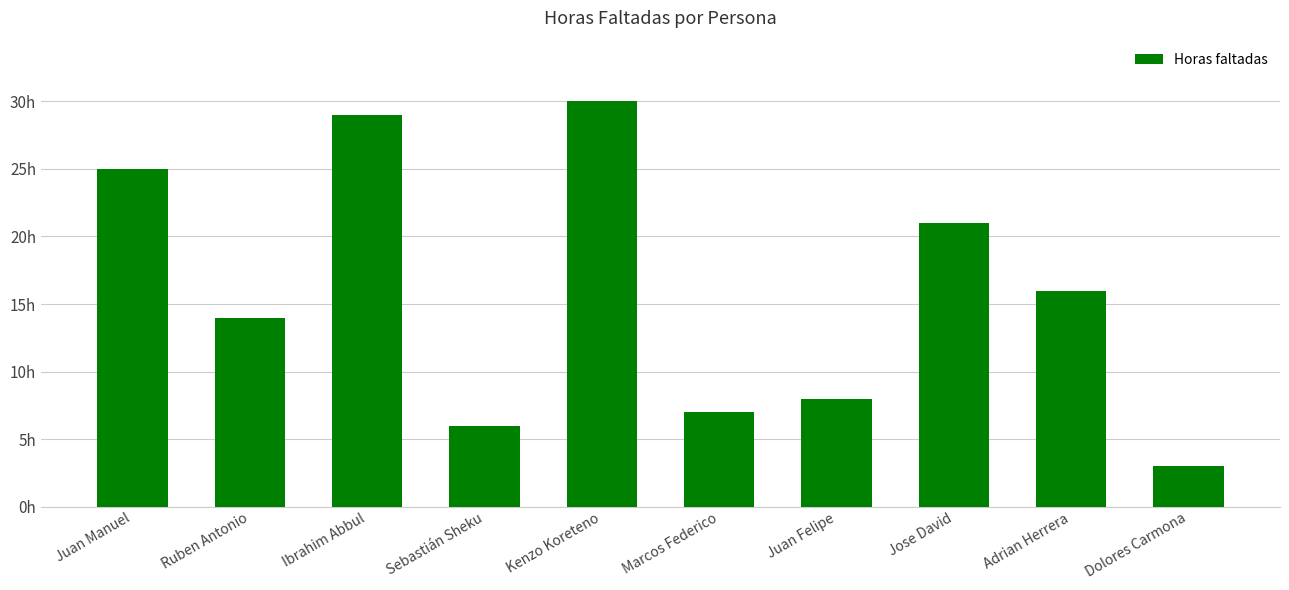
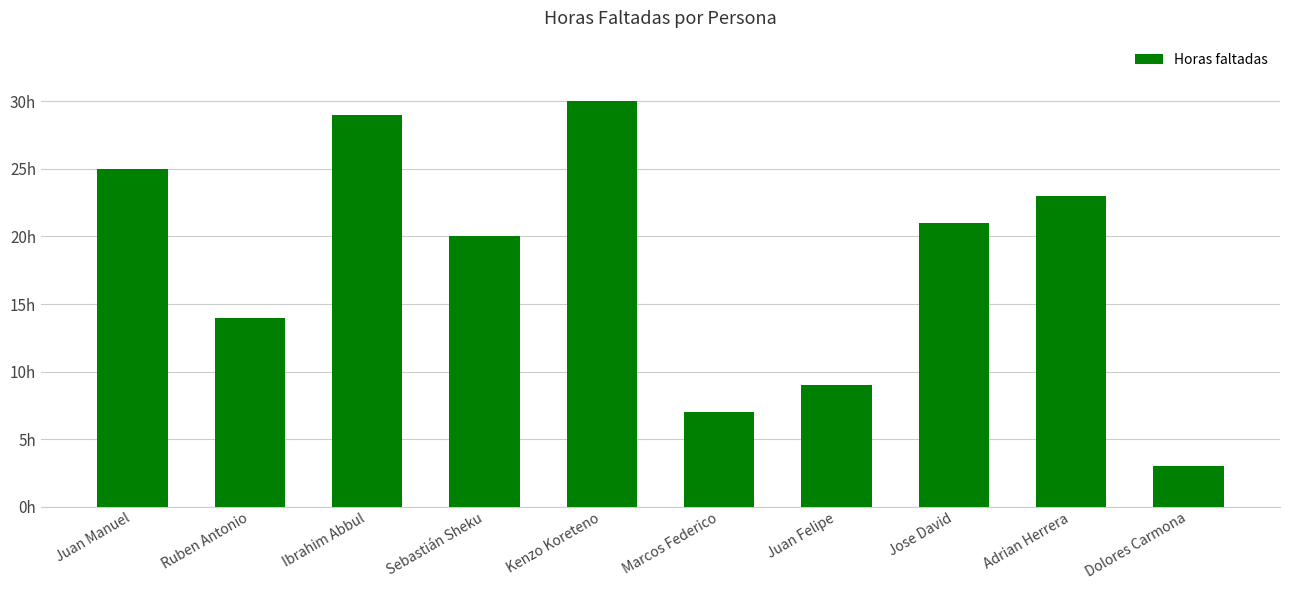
Sebastián Sheku: 6h -> 20h
Juan Felipe: 8h -> 9h
Adrian Herrera: 16h -> 23h
